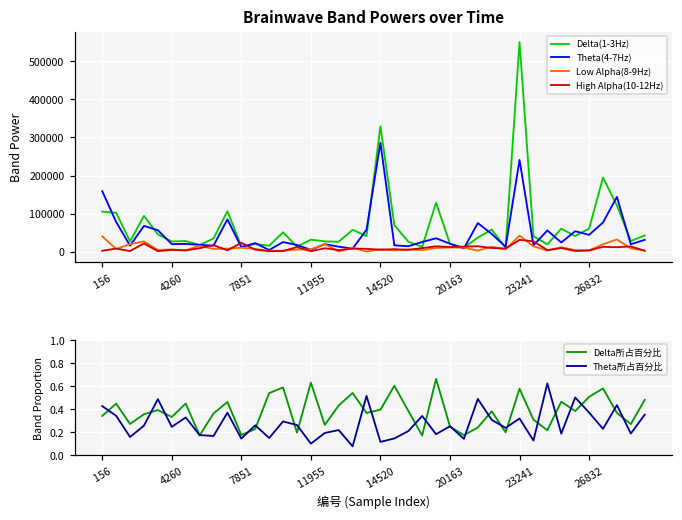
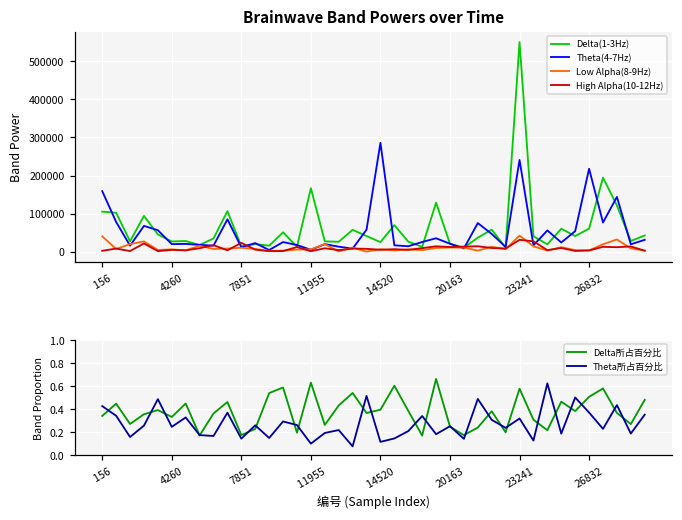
Brainwave Band Powers over Time, Delta(1-3Hz), 11955: 30000 -> 170000
Brainwave Band Powers over Time, Delta(1-3Hz), 14520: 330000 -> 30000
Brainwave Band Powers over Time, Theta(4-7Hz), 26832: 40000 -> 220000
